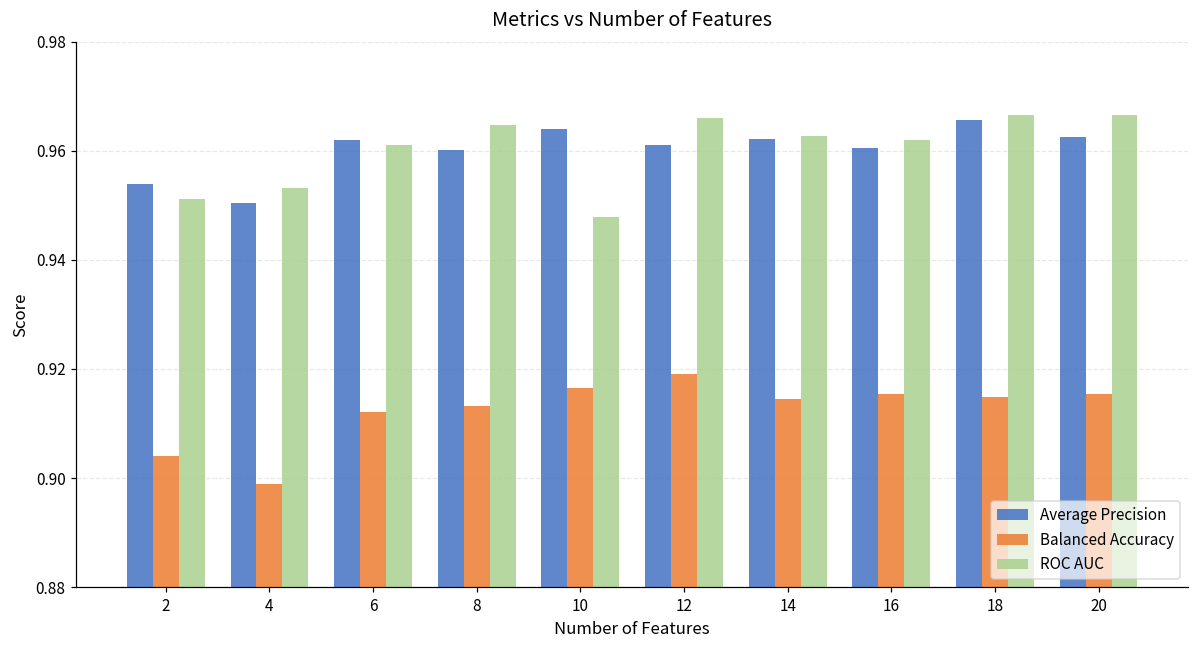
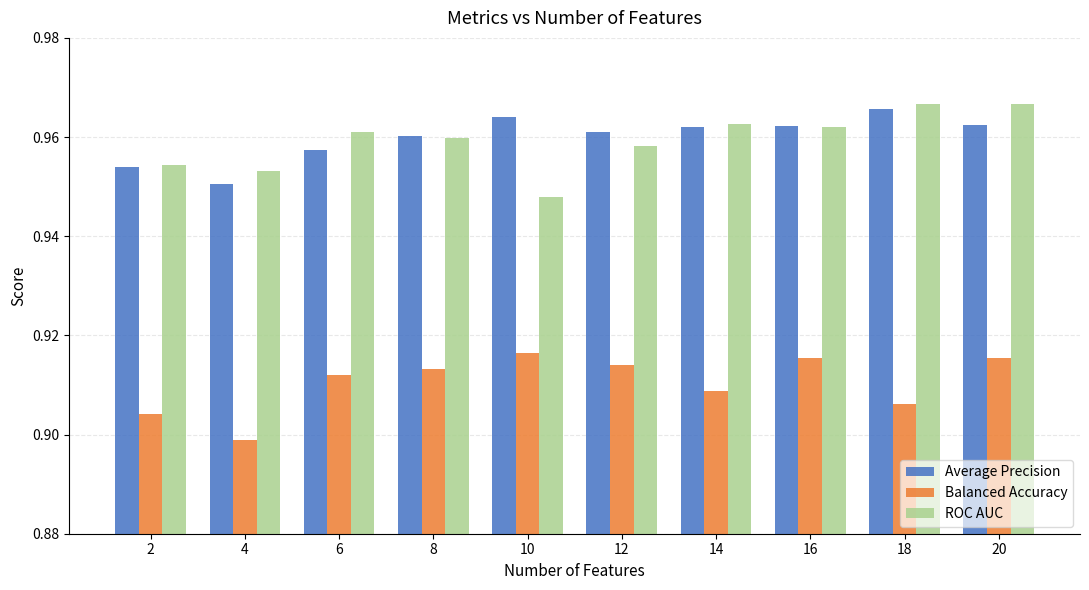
ROC AUC, 2: 0.951 -> 0.954
Average Precision, 6: 0.962 -> 0.957
ROC AUC, 8: 0.965 -> 0.960
Balanced Accuracy, 12: 0.919 -> 0.914
ROC AUC, 12: 0.966 -> 0.958
Balanced Accuracy, 14: 0.915 -> 0.909
Average Precision, 16: 0.961 -> 0.962
Balanced Accuracy, 18: 0.915 -> 0.906
